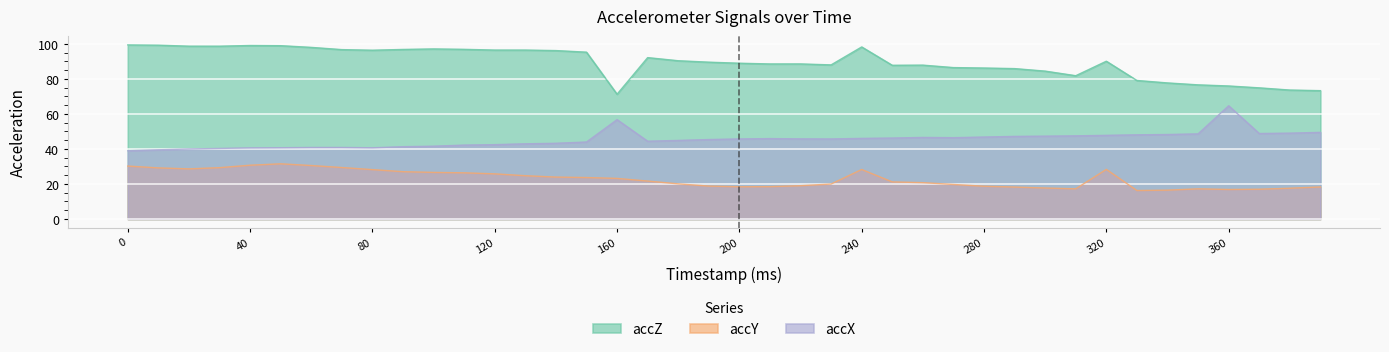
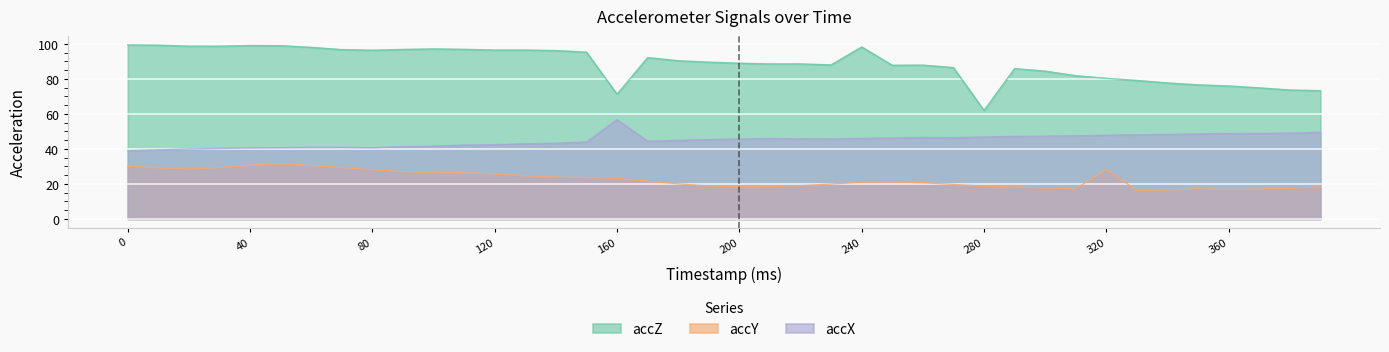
accY, 240: 28 -> 21
accZ, 280: 86 -> 62
accZ, 320: 90 -> 80
accX, 360: 65 -> 49
